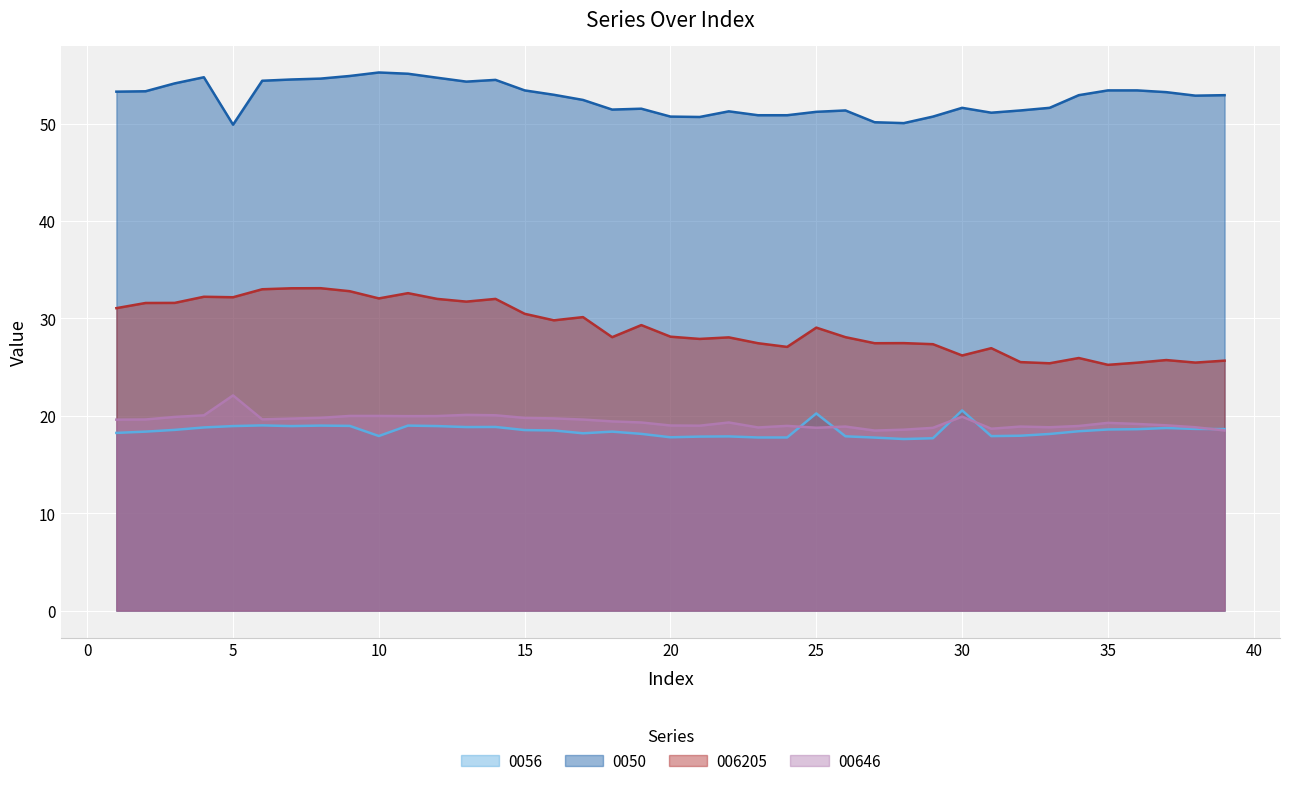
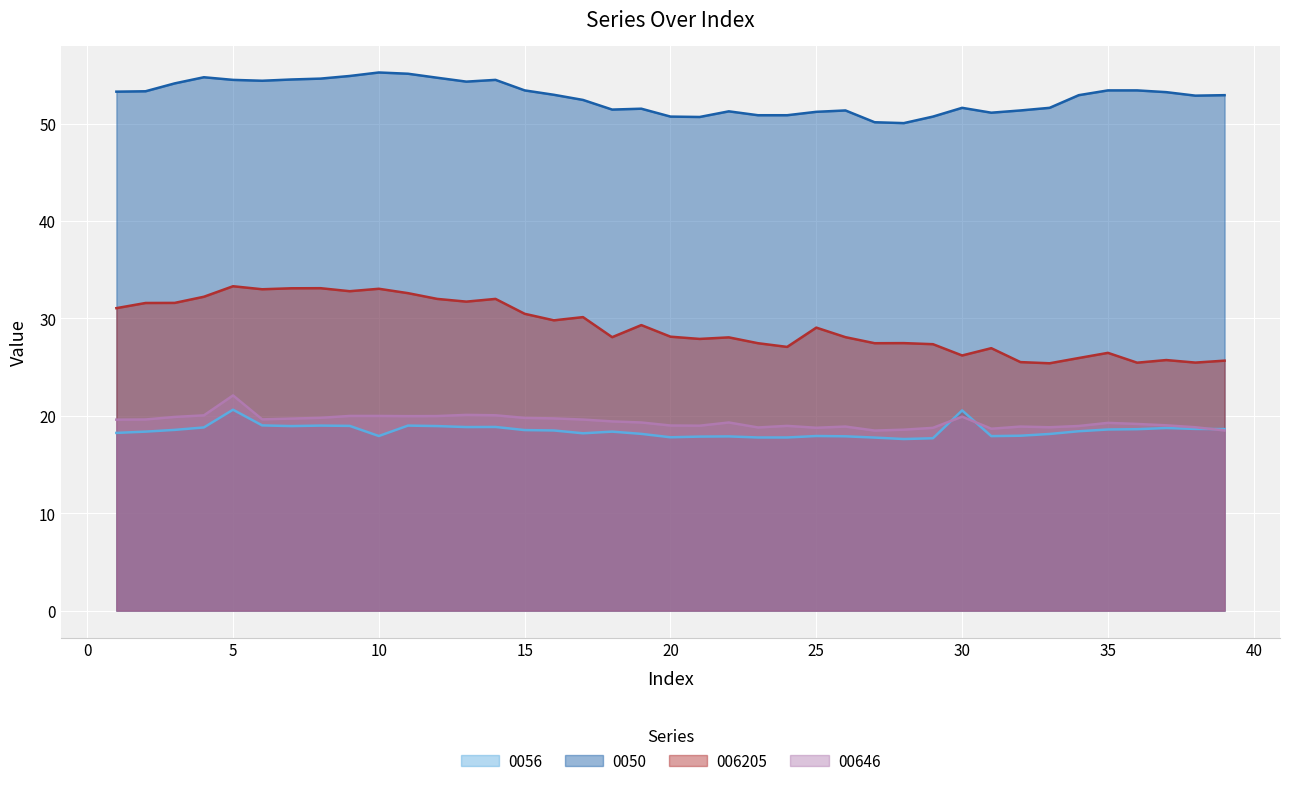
0056, 5: 19 -> 21
0050, 5: 50 -> 55
006205, 5: 32 -> 33
006205, 10: 32 -> 33
0056, 25: 20 -> 18
006205, 35: 25 -> 26
